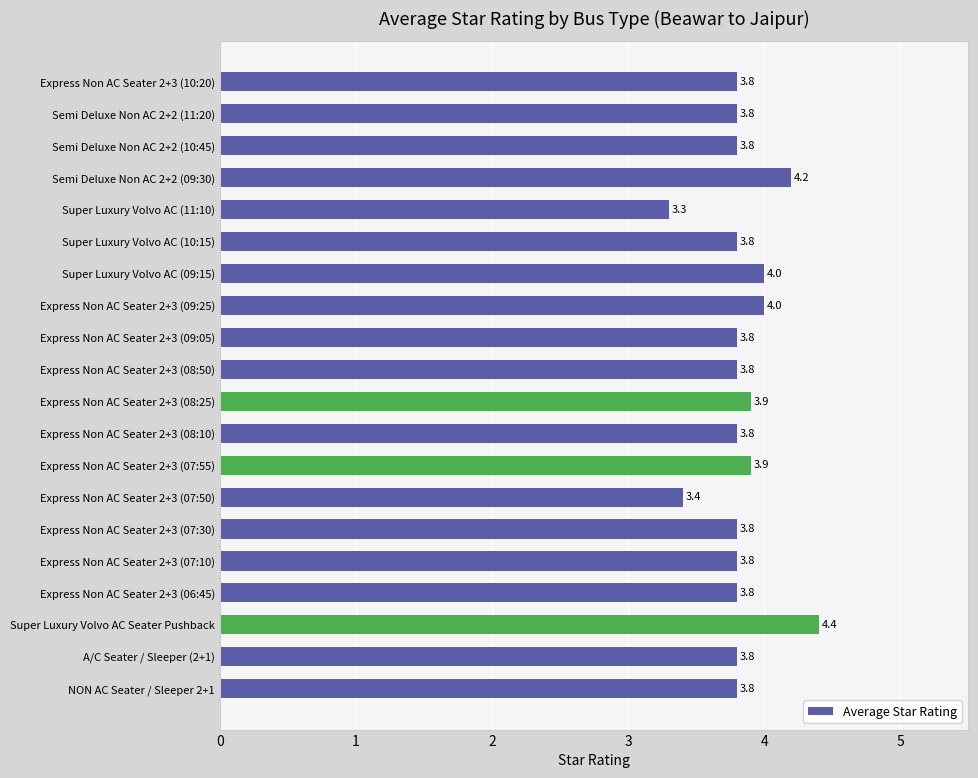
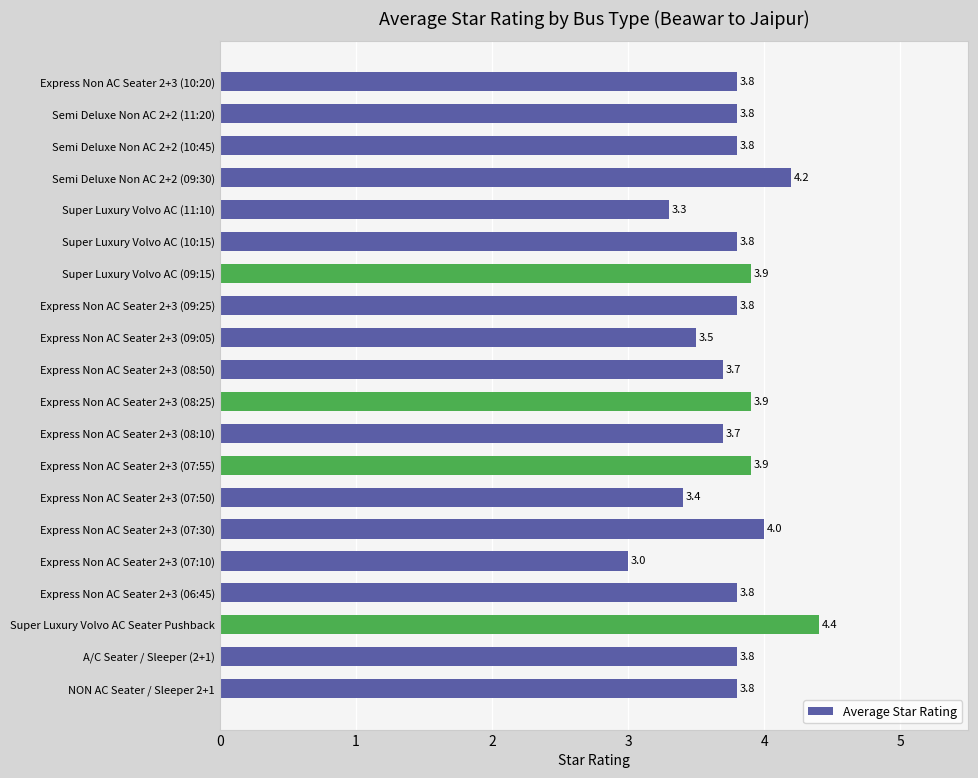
Super Luxury Volvo AC (09:15): 4.0 -> 3.9
Express Non AC Seater 2+3 (09:25): 4.0 -> 3.8
Express Non AC Seater 2+3 (09:05): 3.8 -> 3.5
Express Non AC Seater 2+3 (08:50): 3.8 -> 3.7
Express Non AC Seater 2+3 (08:10): 3.8 -> 3.7
Express Non AC Seater 2+3 (07:30): 3.8 -> 4.0
Express Non AC Seater 2+3 (07:10): 3.8 -> 3.0
